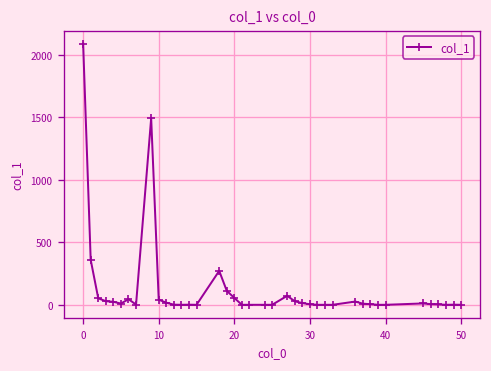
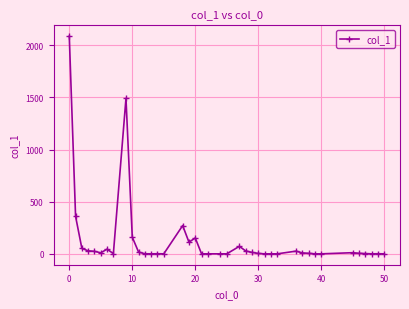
10: 40 -> 160
20: 60 -> 150
